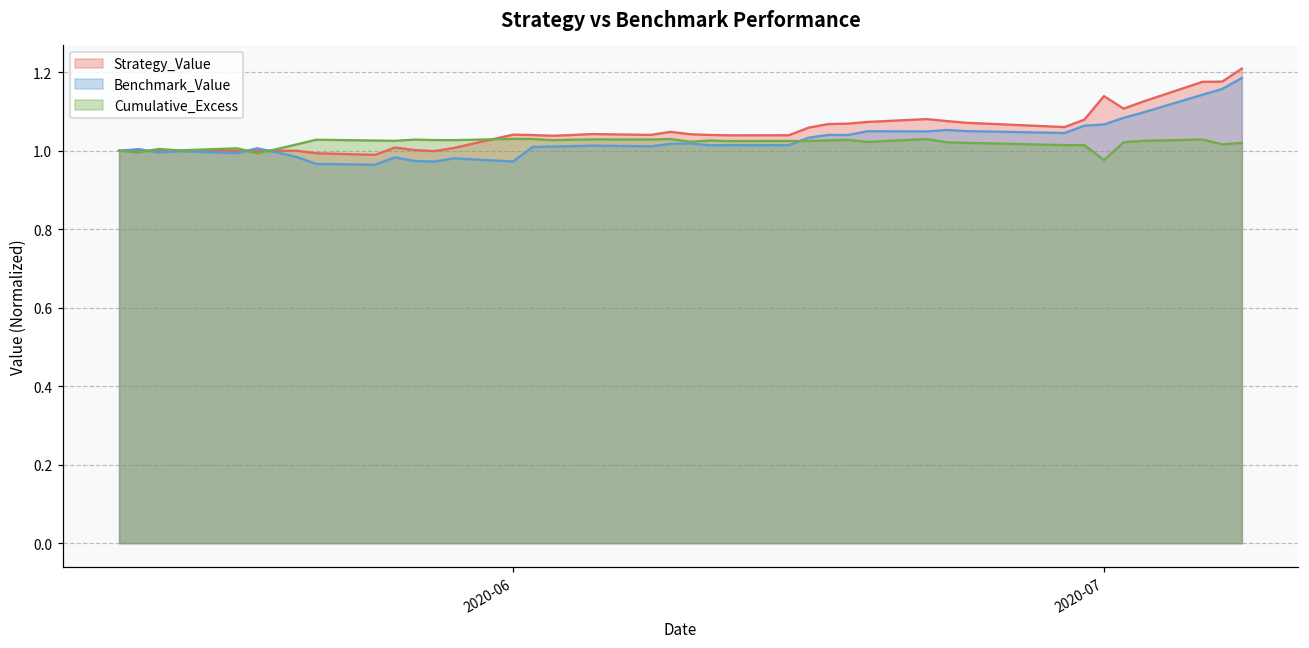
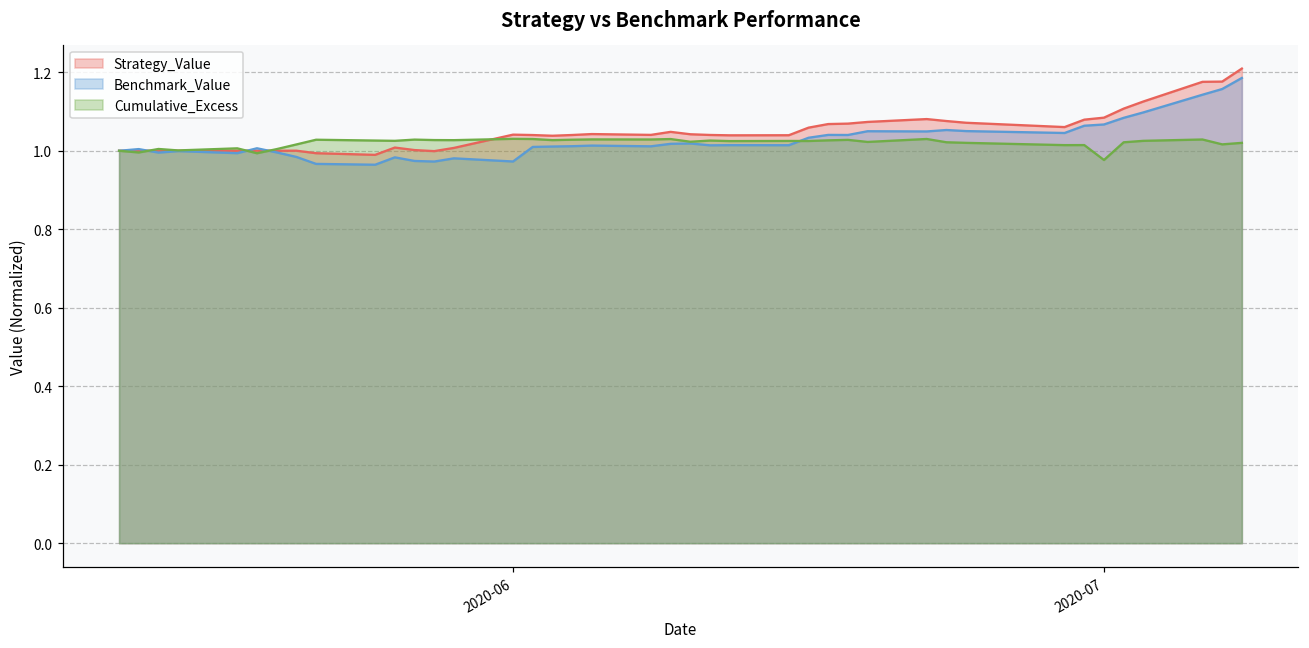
Strategy_Value, 2020-07: 1.14 -> 1.08
